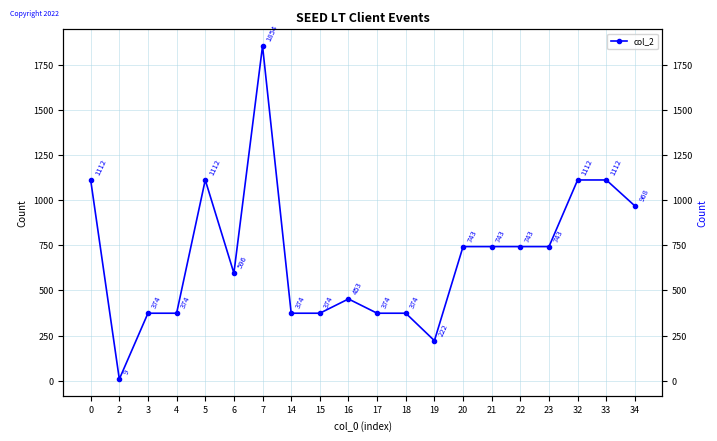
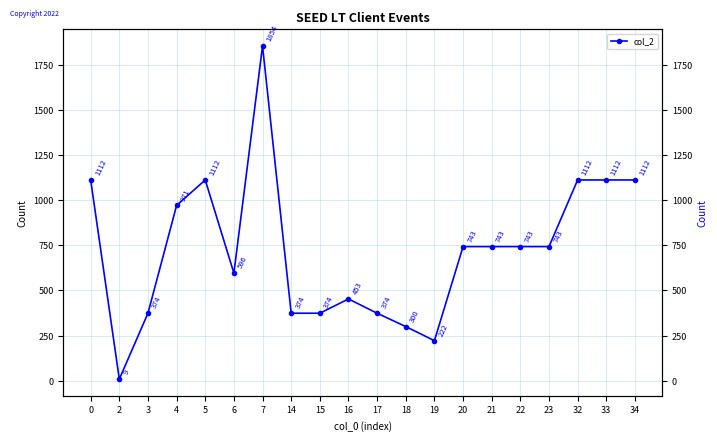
4: 374 -> 971
18: 374 -> 300
34: 968 -> 1112
